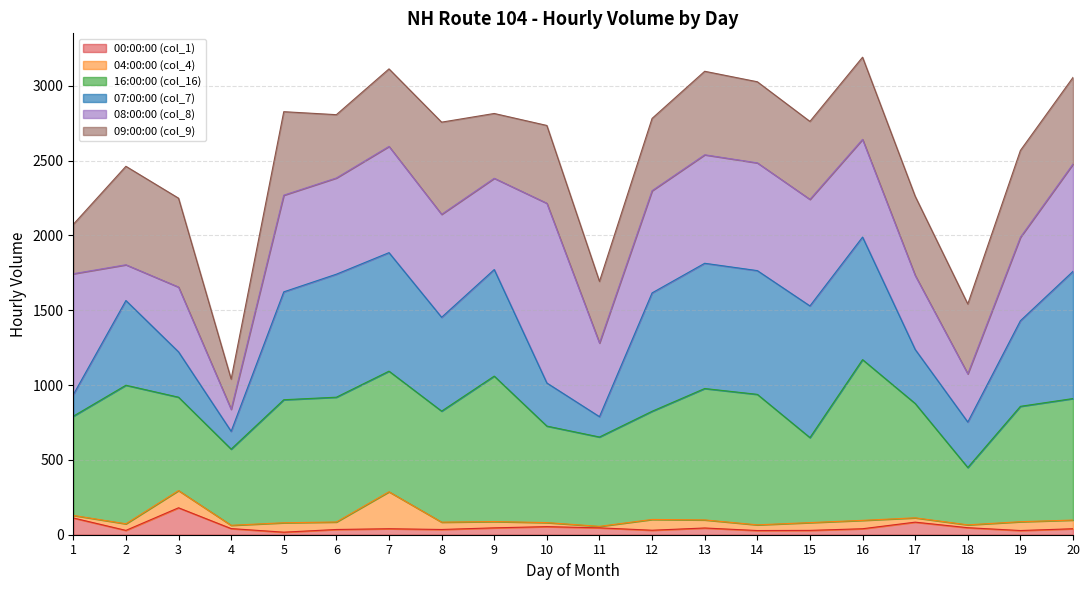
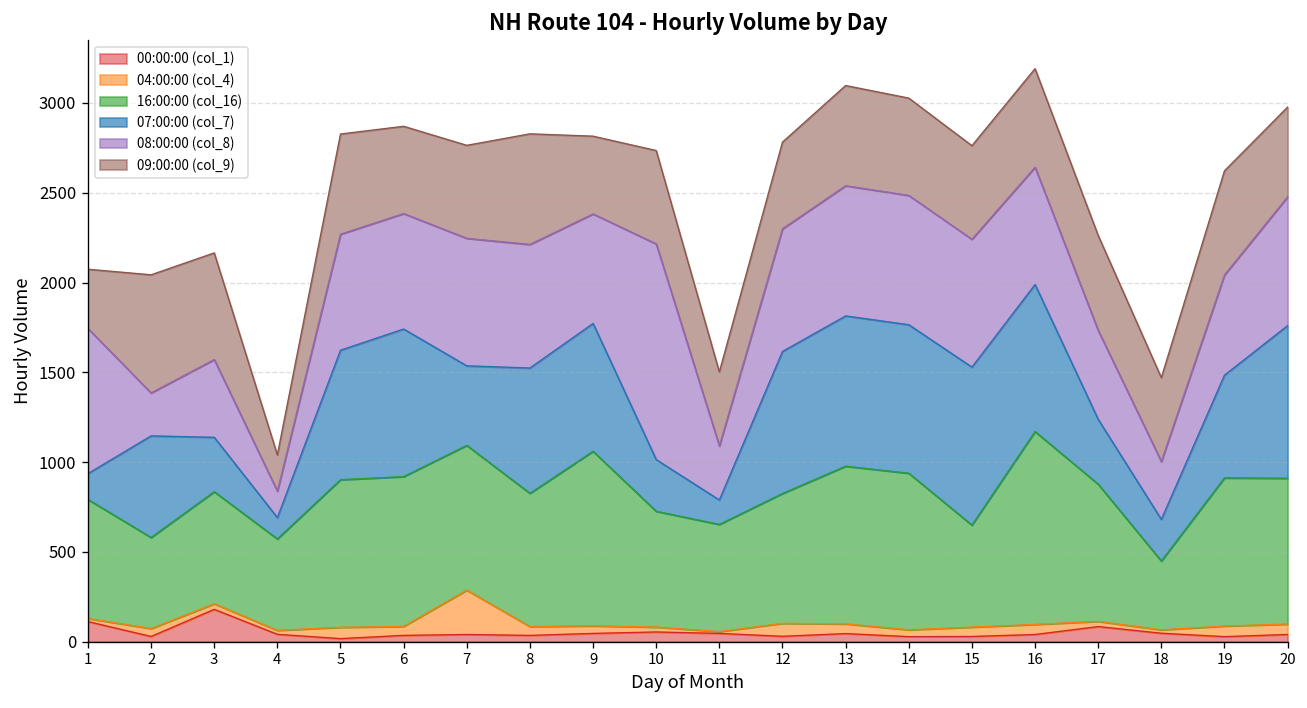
16:00:00 (col_16), 2: 930 -> 510
04:00:00 (col_4), 3: 120 -> 30
09:00:00 (col_9), 6: 420 -> 490
07:00:00 (col_7), 7: 790 -> 440
07:00:00 (col_7), 8: 630 -> 700
08:00:00 (col_8), 11: 490 -> 300
07:00:00 (col_7), 18: 300 -> 230
16:00:00 (col_16), 19: 770 -> 830
09:00:00 (col_9), 20: 580 -> 500
